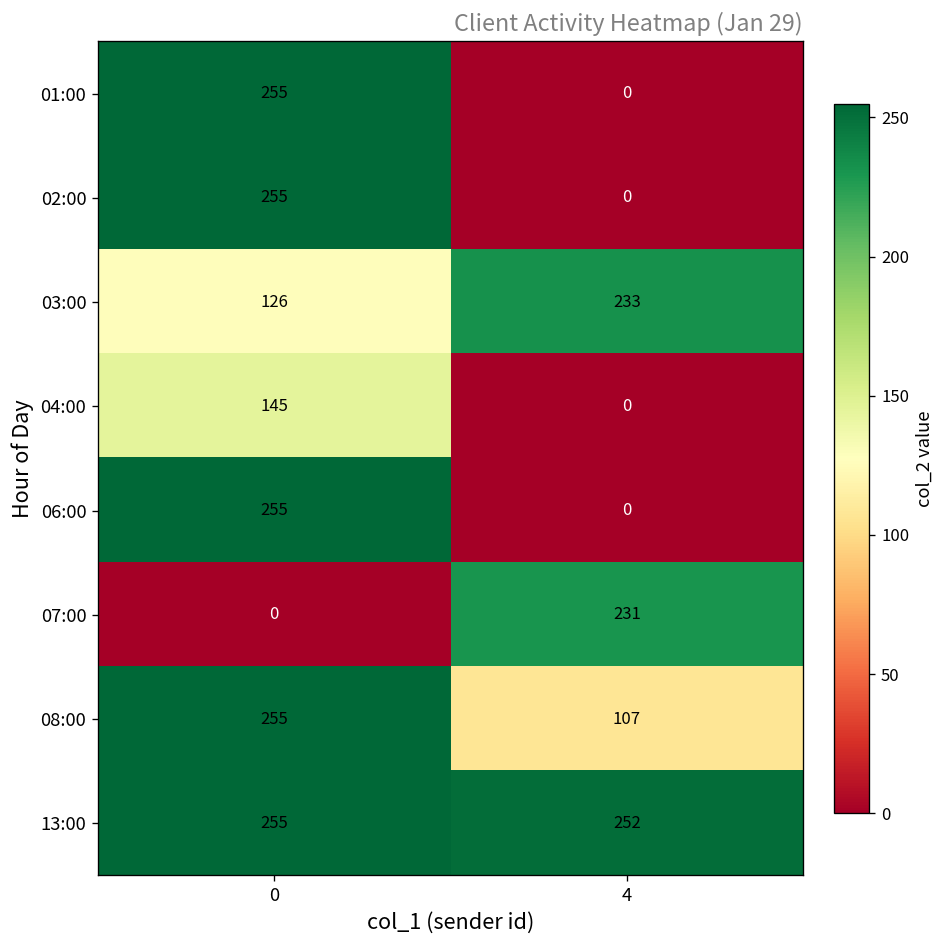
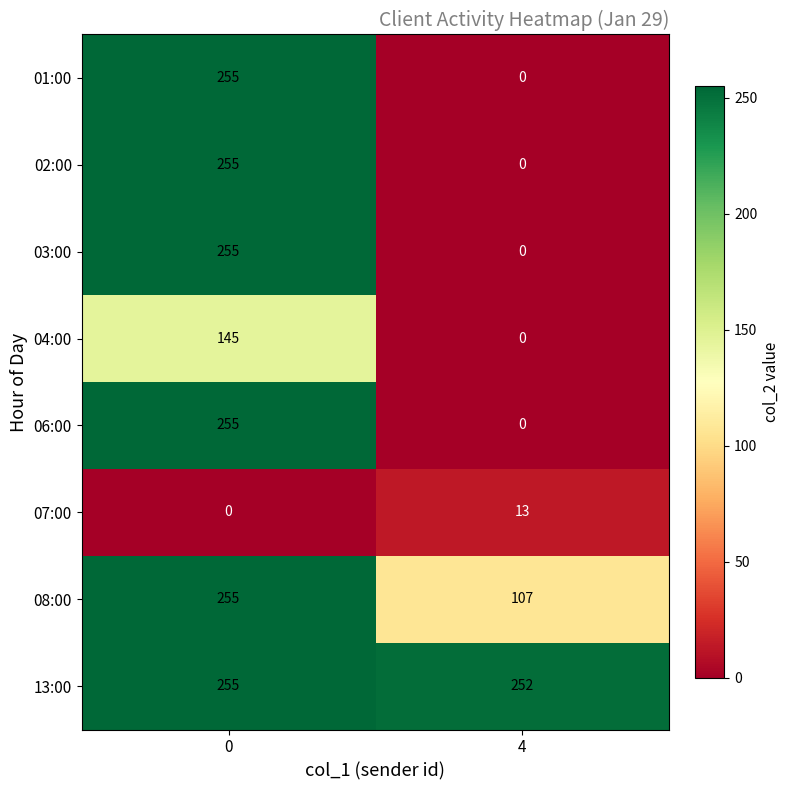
03:00, 0: 126 -> 255
03:00, 4: 233 -> 0
07:00, 4: 231 -> 13
